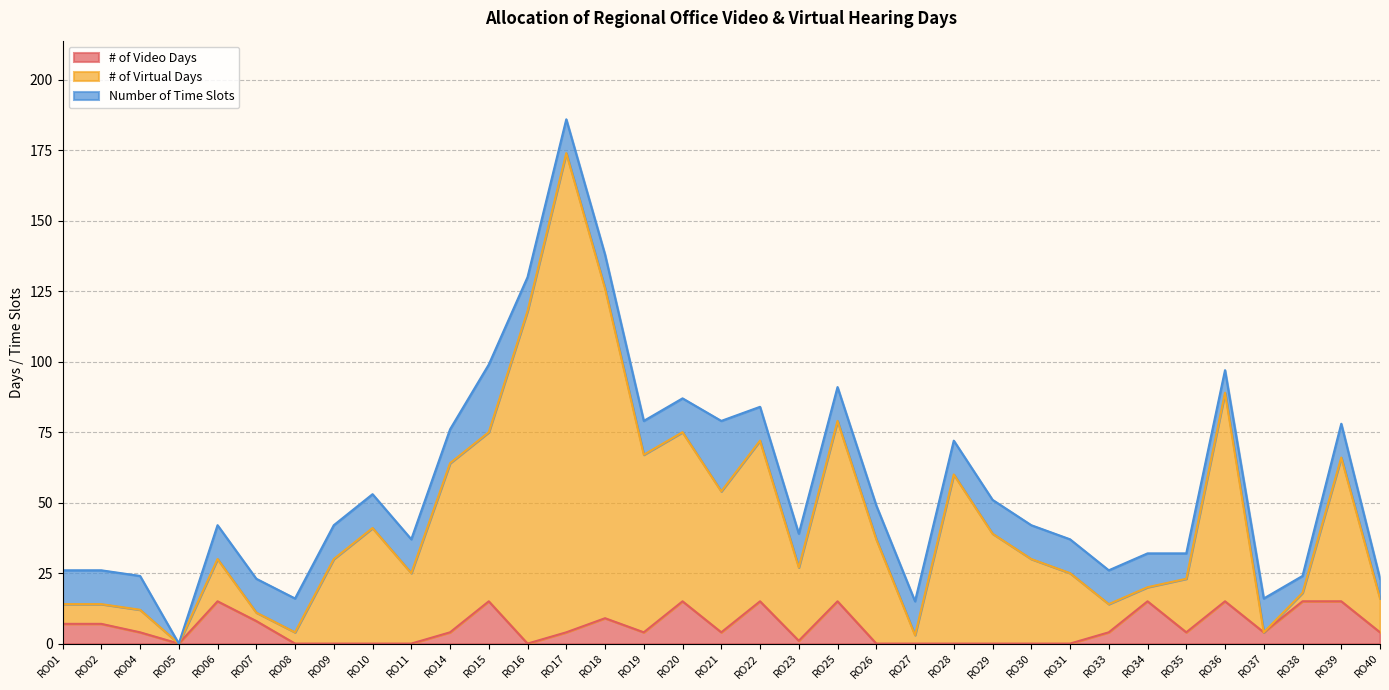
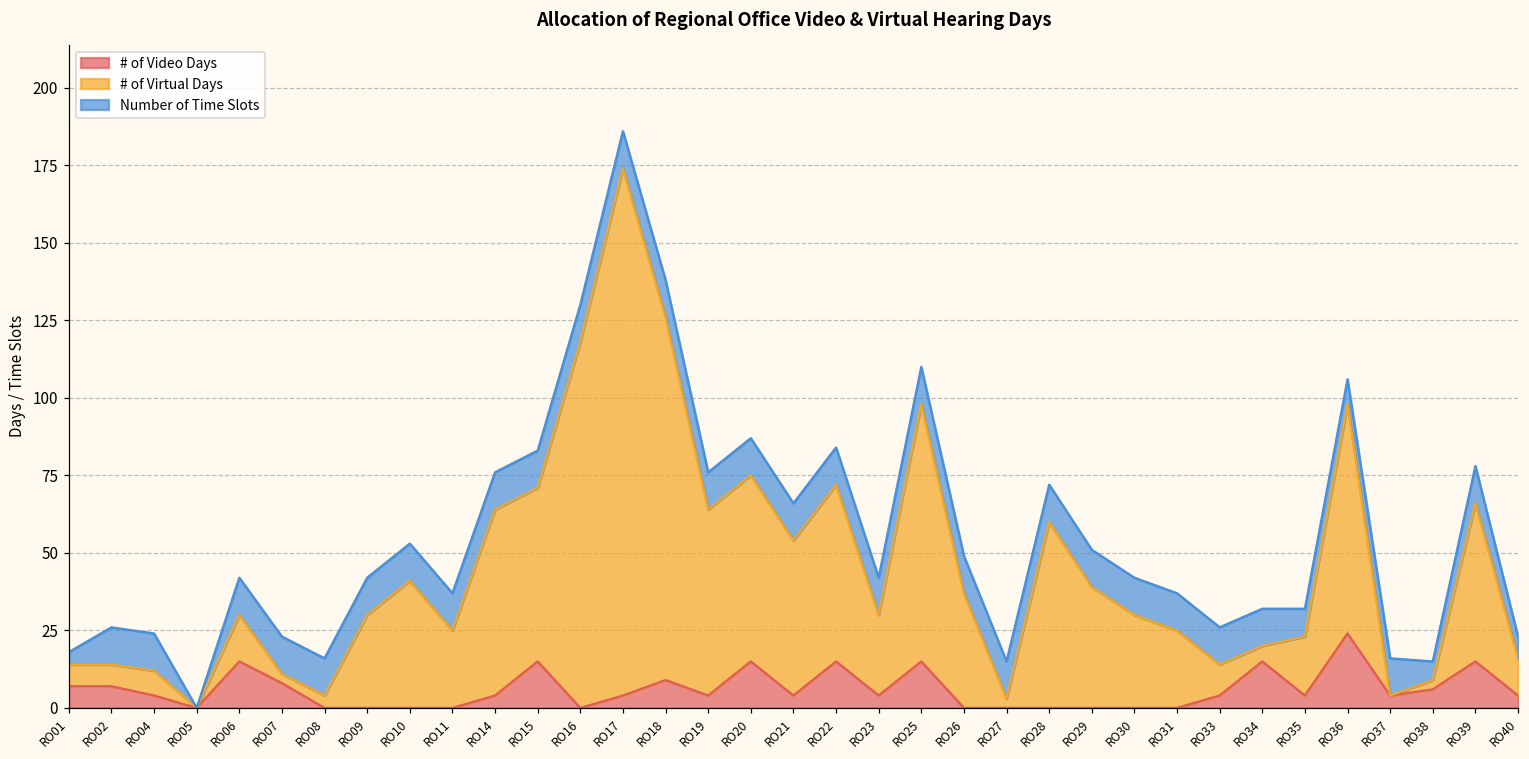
Number of Time Slots, RO01: 12 -> 4
# of Virtual Days, RO15: 60 -> 56
Number of Time Slots, RO15: 24 -> 12
# of Virtual Days, RO19: 63 -> 60
Number of Time Slots, RO21: 25 -> 12
# of Video Days, RO23: 1 -> 4
# of Virtual Days, RO25: 64 -> 83
# of Video Days, RO36: 15 -> 24
# of Video Days, RO38: 15 -> 6
